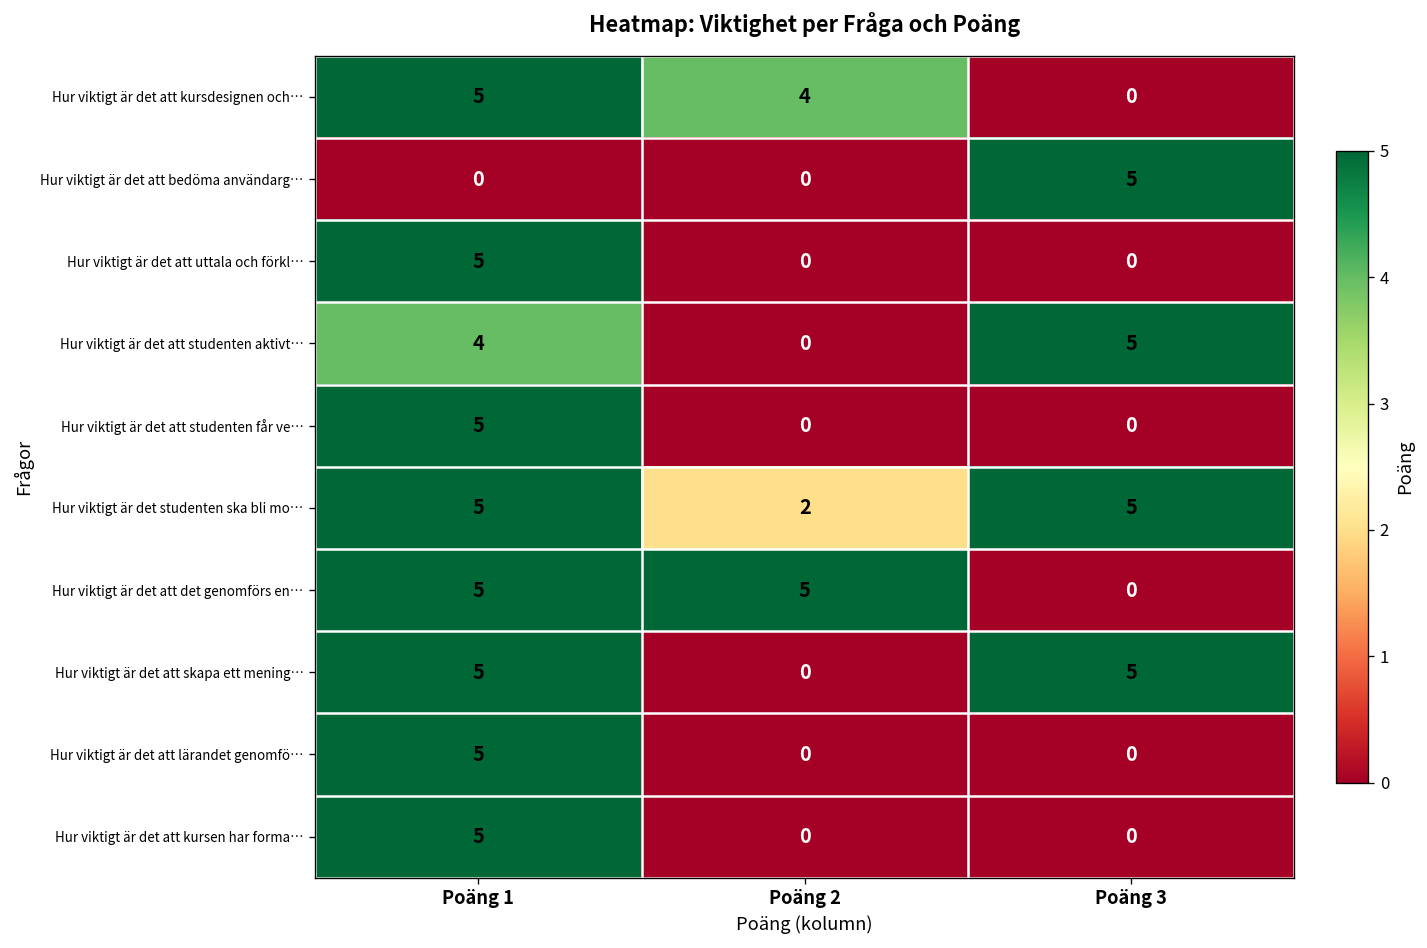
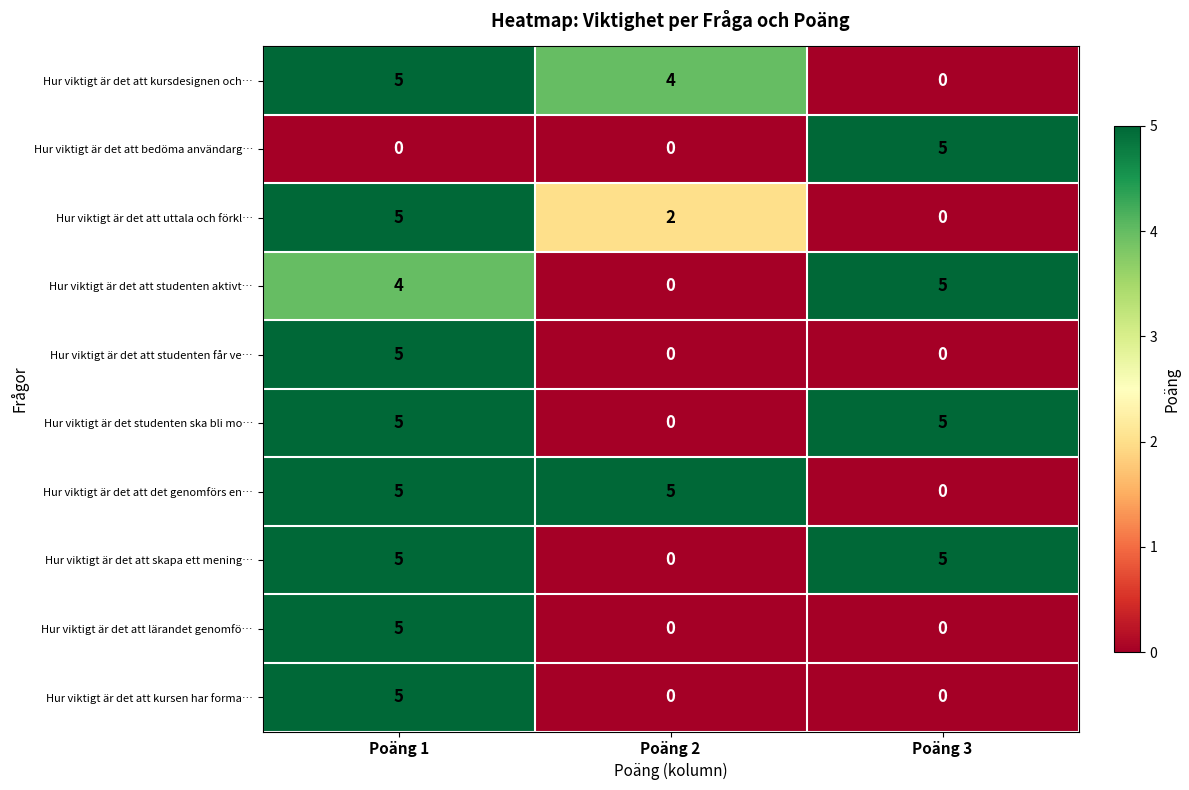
Hur viktigt är det att uttala och förkl…, Poäng 2: 0 -> 2
Hur viktigt är det studenten ska bli mo…, Poäng 2: 2 -> 0
